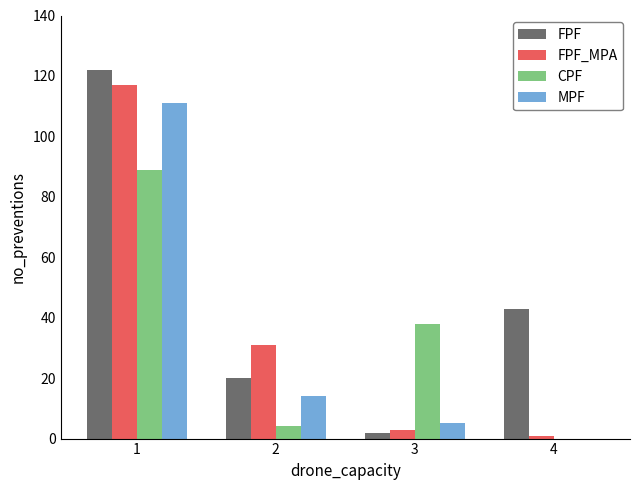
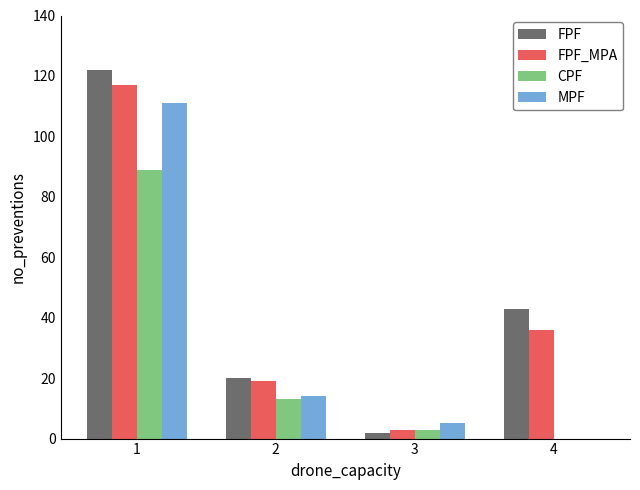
FPF_MPA, 2: 31 -> 19
CPF, 2: 4 -> 13
CPF, 3: 38 -> 3
FPF_MPA, 4: 1 -> 36
